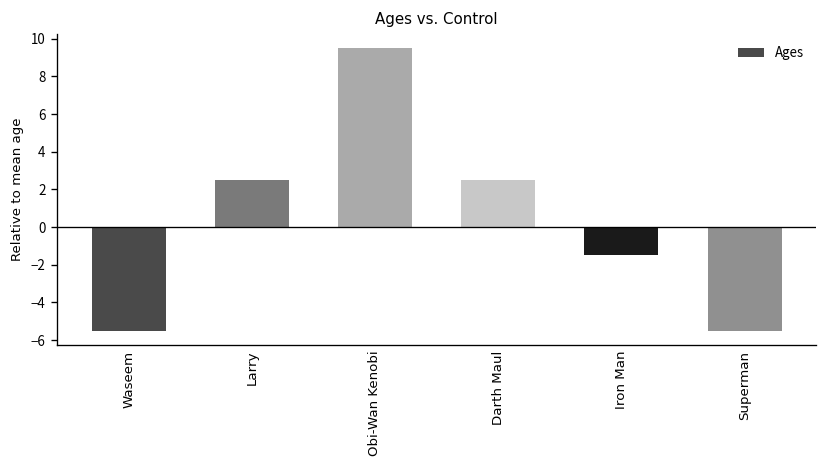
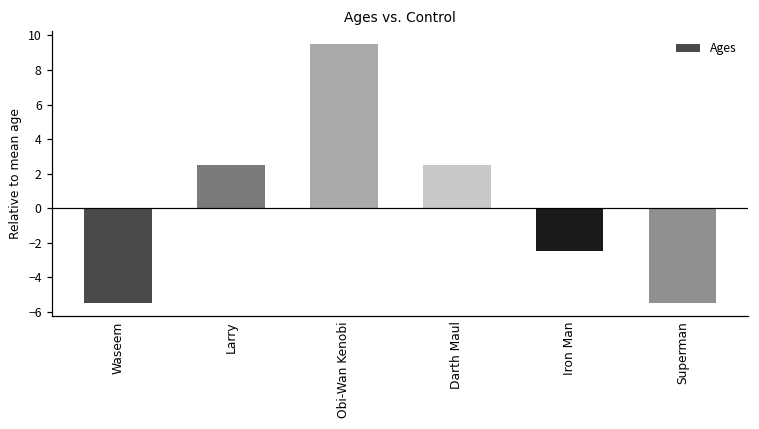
Iron Man: -1.5 -> -2.5
